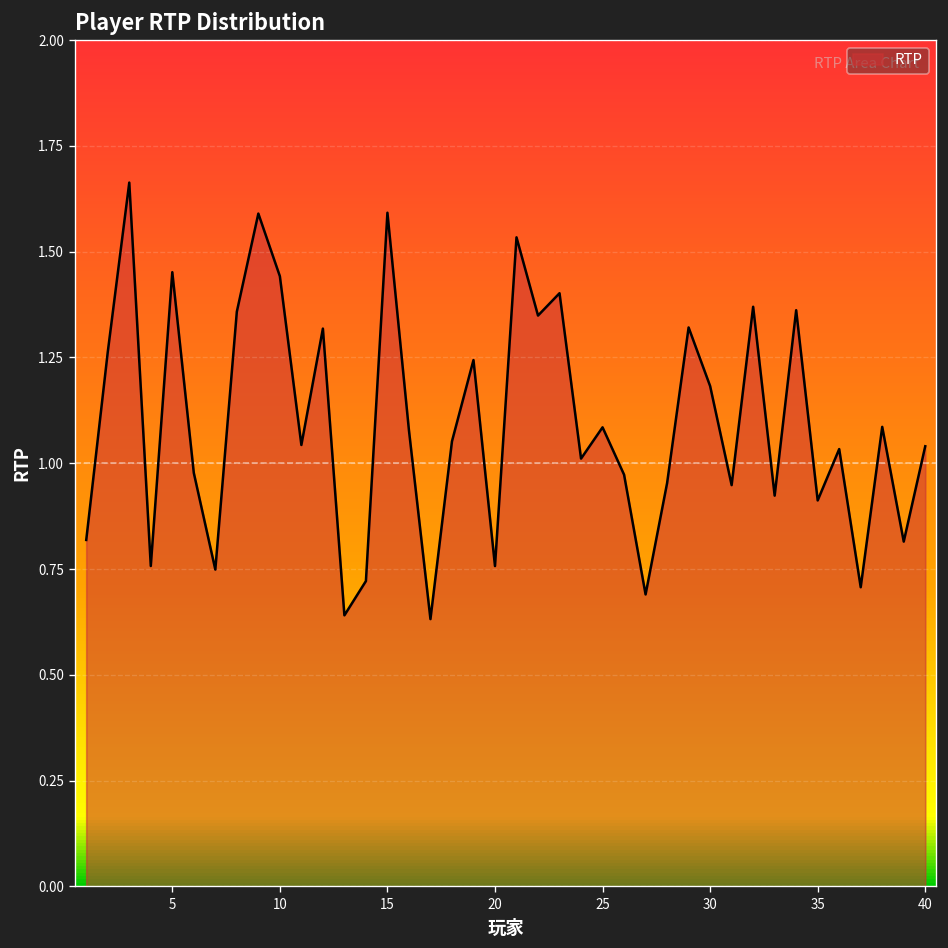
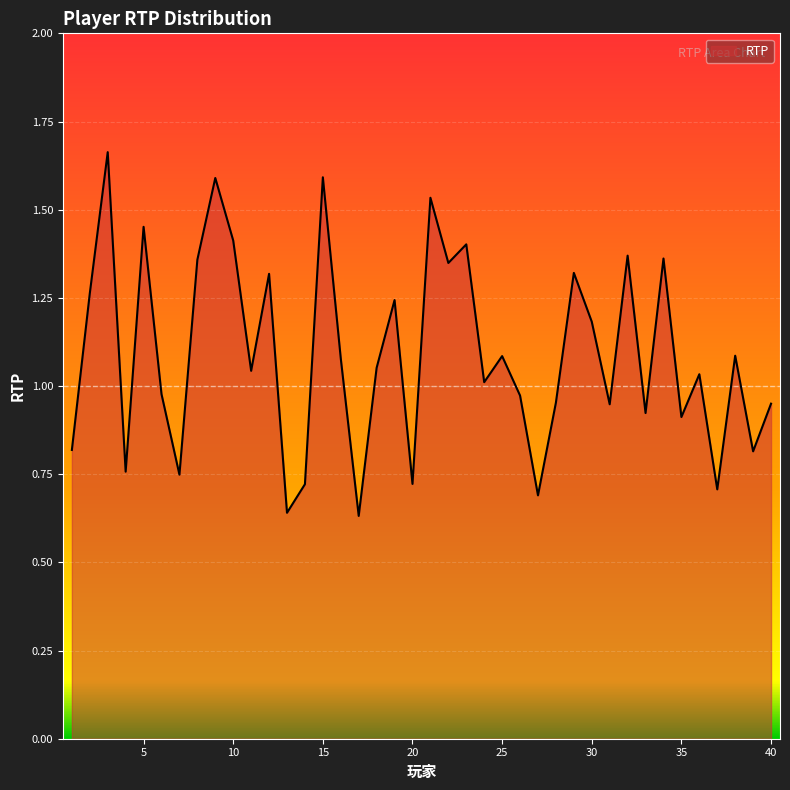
10: 1.44 -> 1.41
20: 0.76 -> 0.72
40: 1.04 -> 0.95
